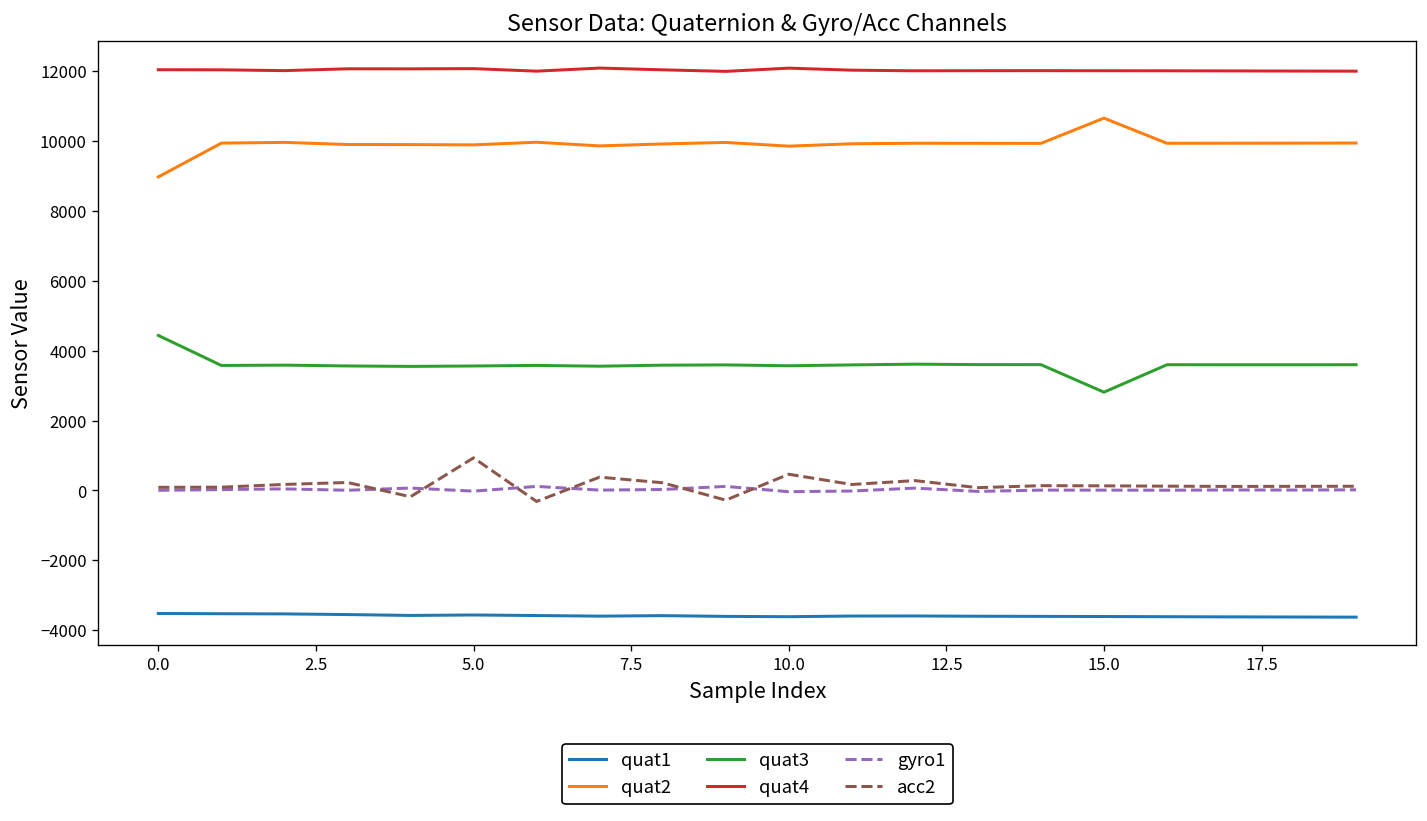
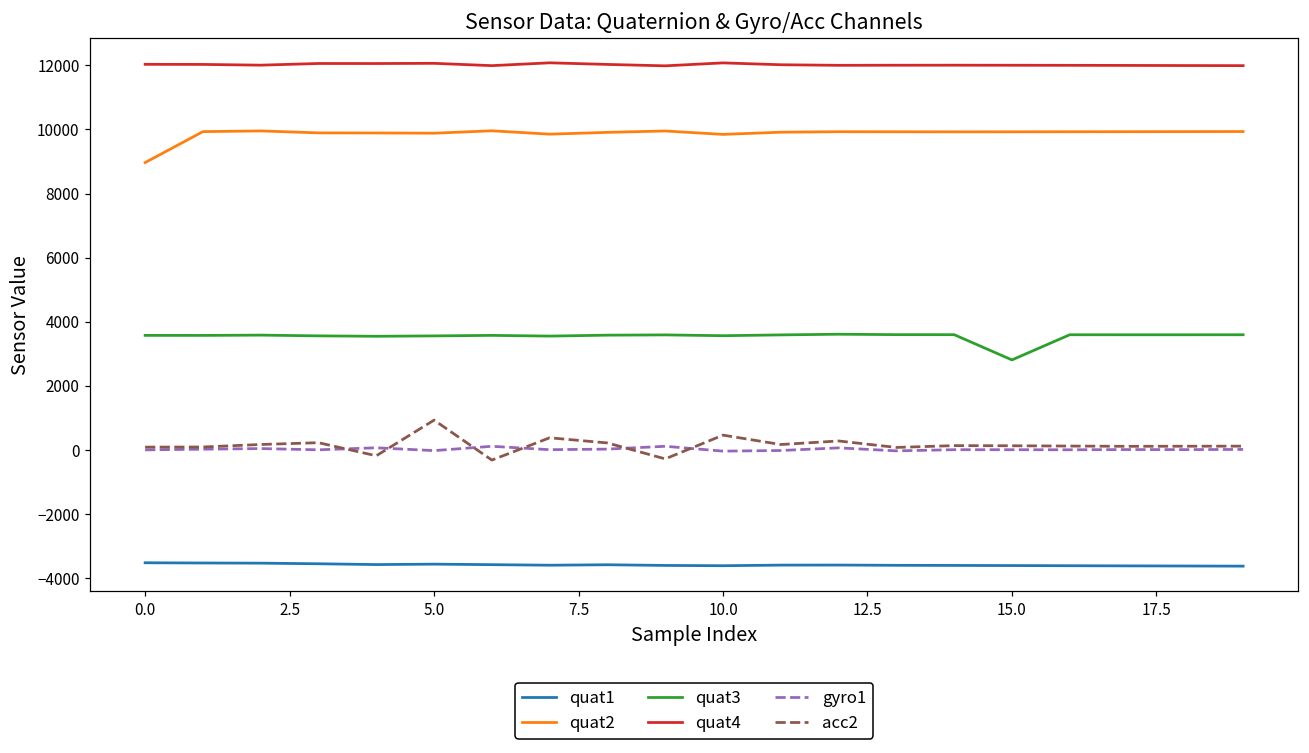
quat3, 0.0: 4400 -> 3600
quat2, 15.0: 10600 -> 9900
